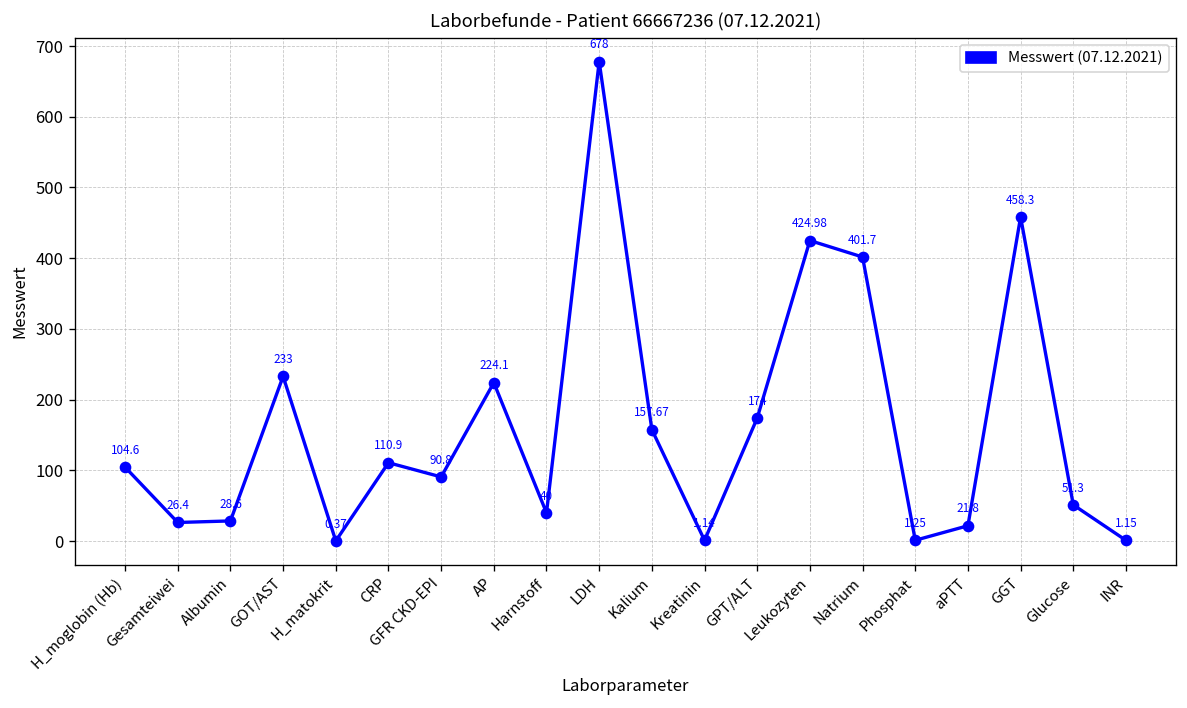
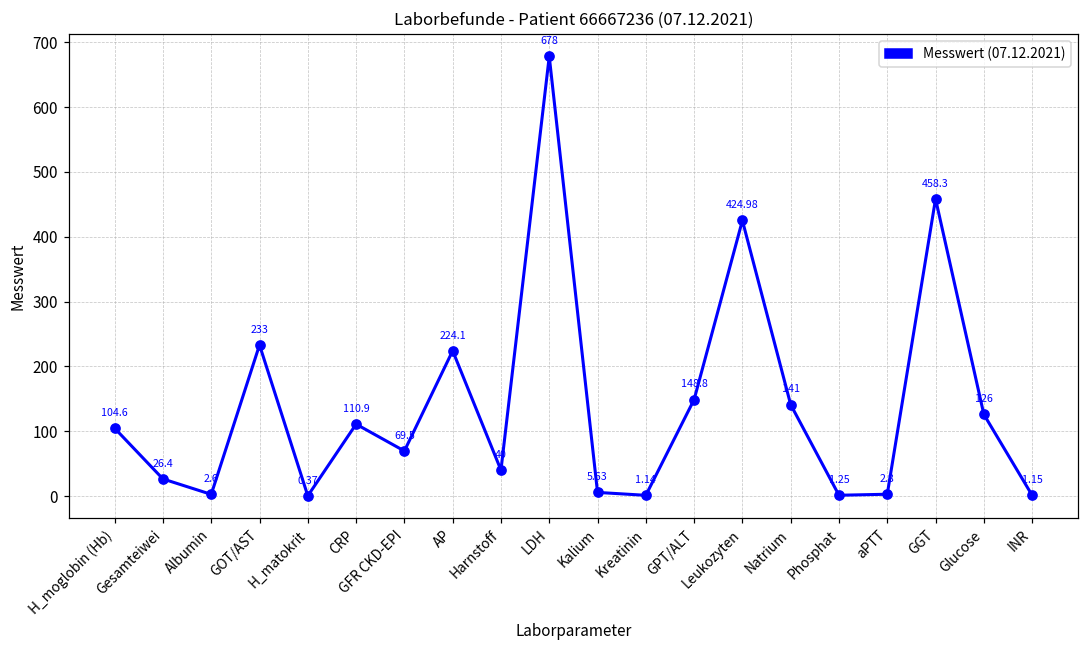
Albumin: 28.6 -> 2.6
GFR CKD-EPI: 90.8 -> 69.5
Kalium: 157.67 -> 5.63
GPT/ALT: 174 -> 148.8
Natrium: 401.7 -> 141
aPTT: 21.8 -> 2.8
Glucose: 51.3 -> 126
